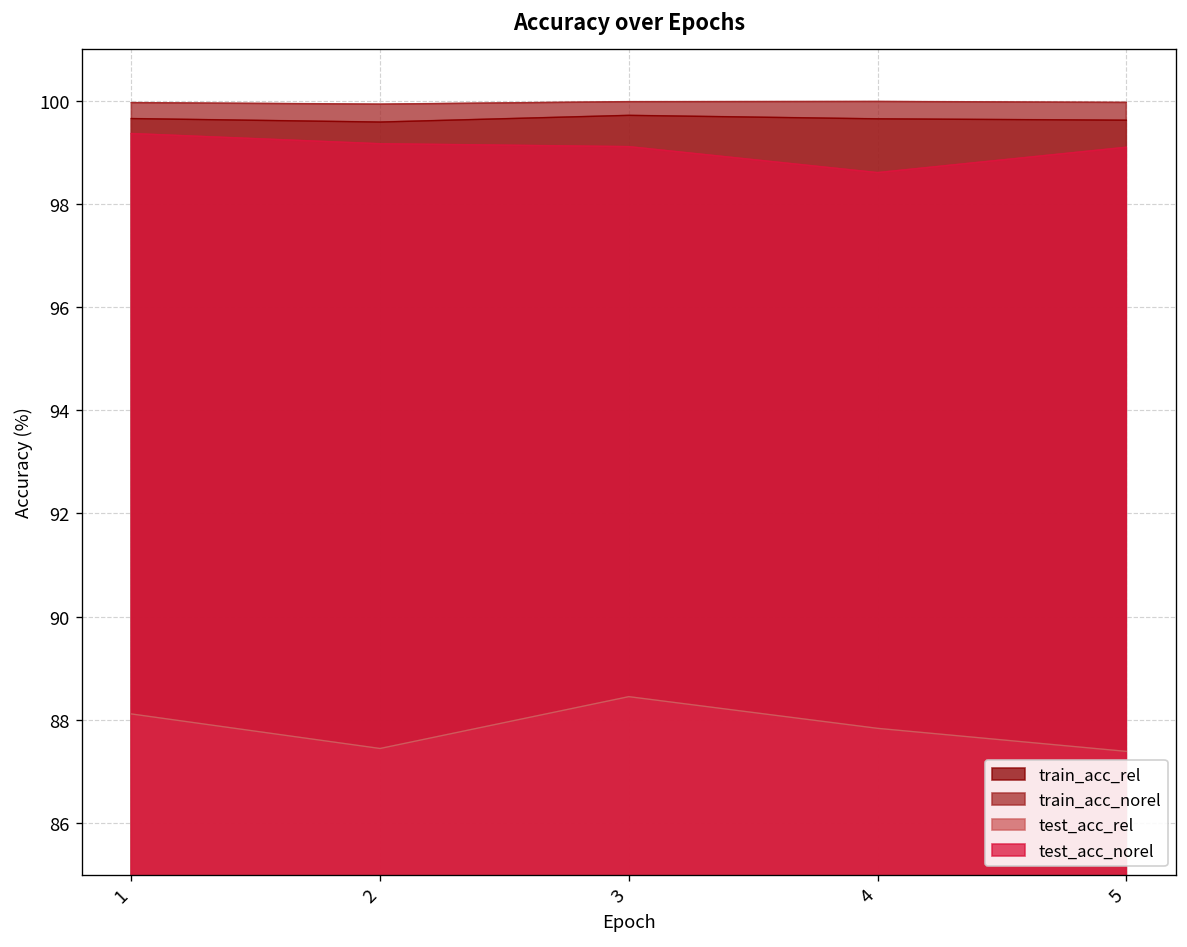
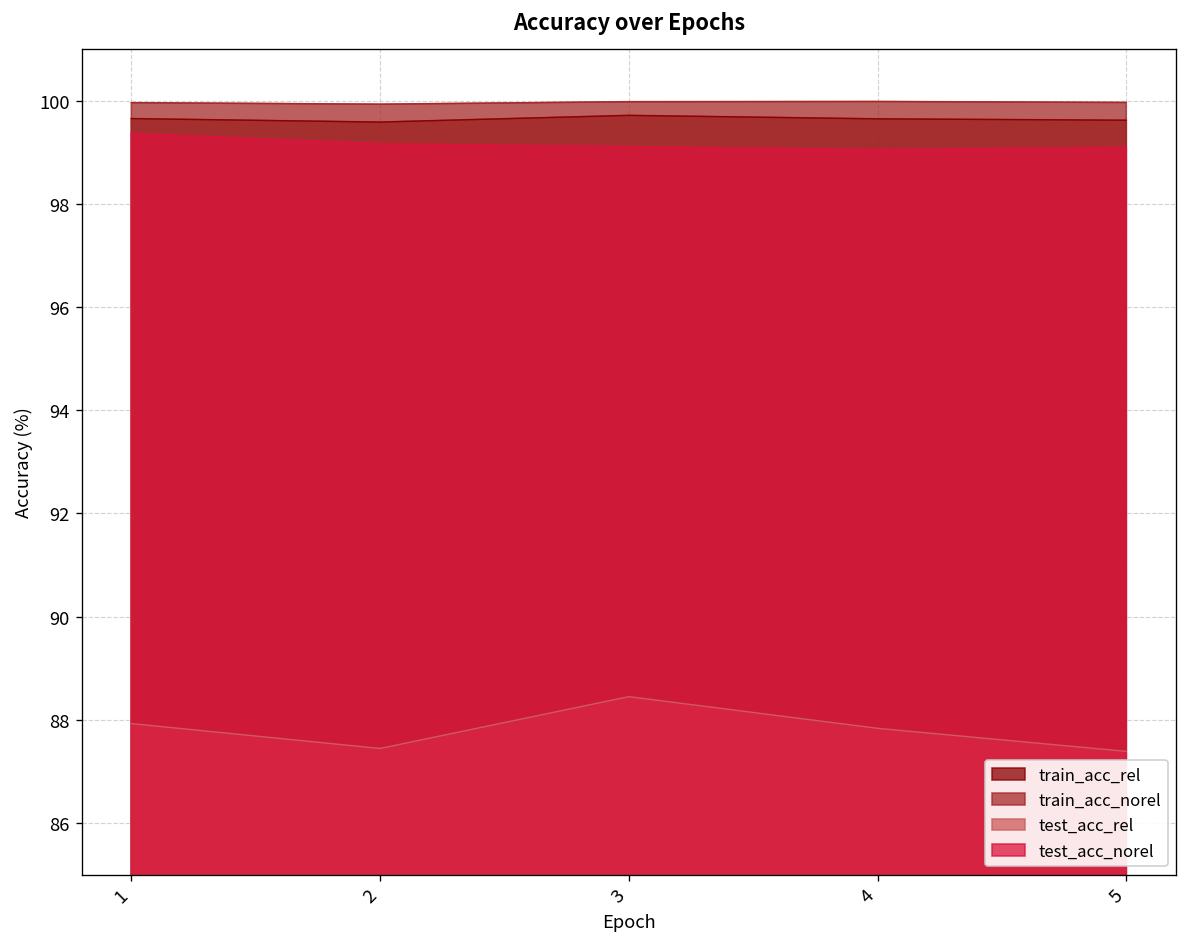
test_acc_rel, 1: 88.1 -> 87.9
test_acc_norel, 4: 98.6 -> 99.1
